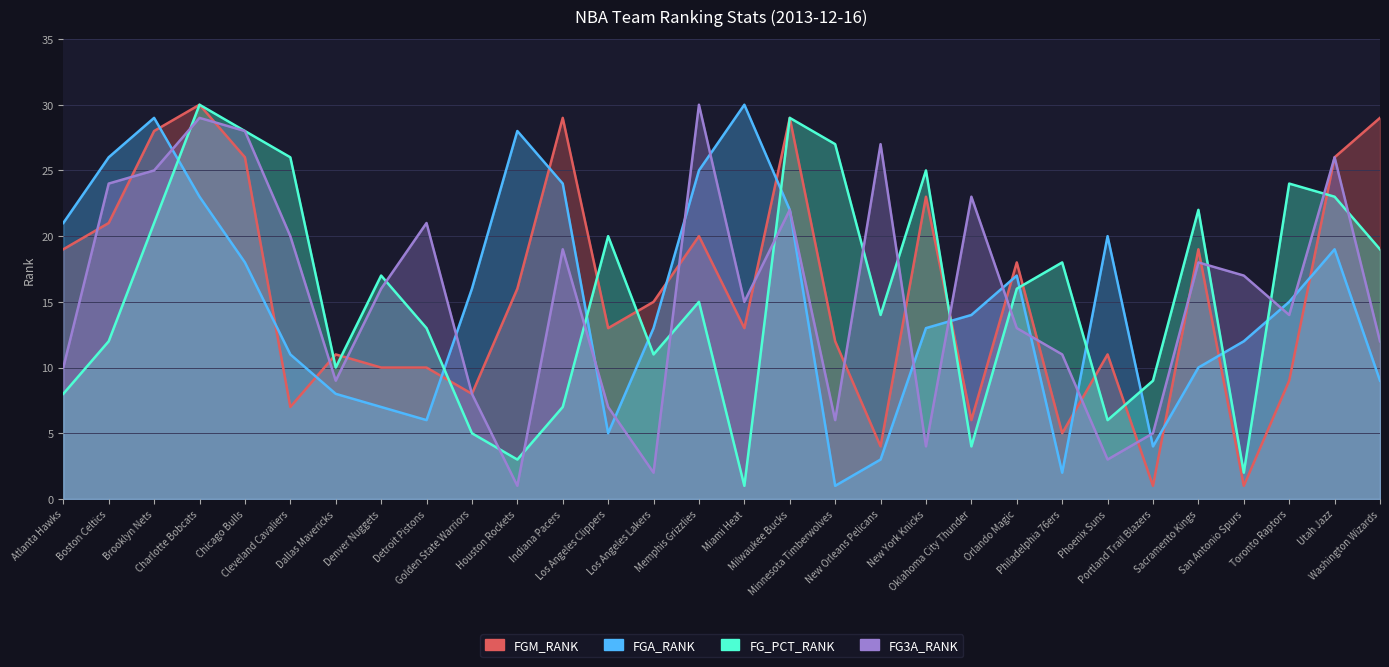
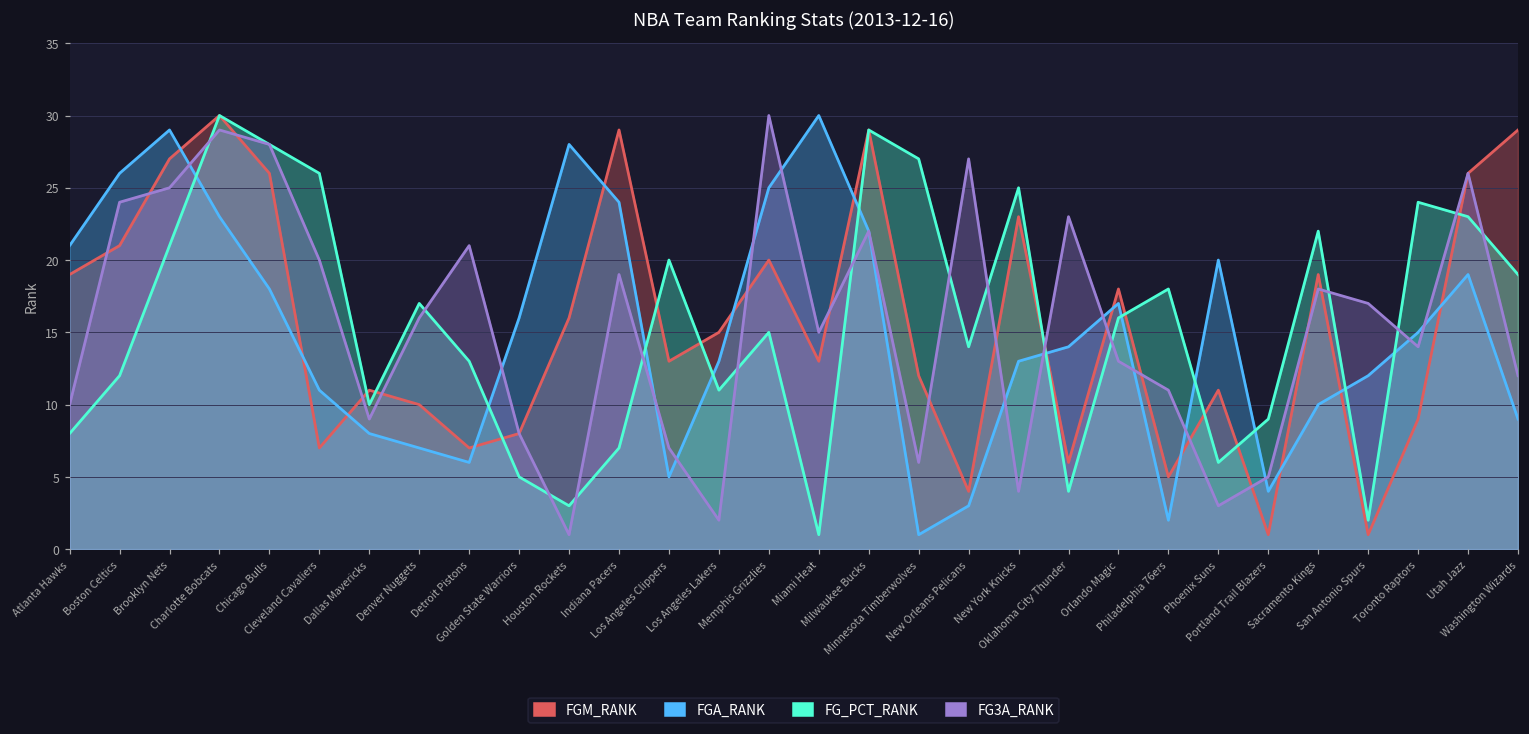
FGM_RANK, Brooklyn Nets: 28 -> 27
FGM_RANK, Detroit Pistons: 10 -> 7
